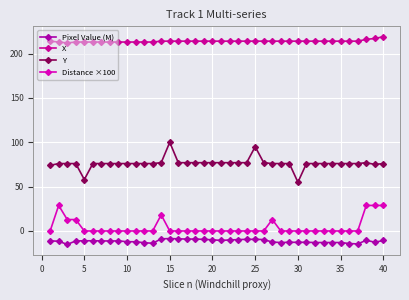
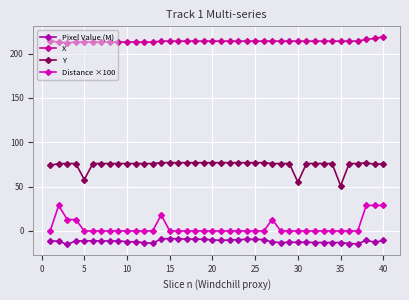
Y, 15: 100 -> 80
Y, 25: 100 -> 80
Y, 35: 80 -> 50
